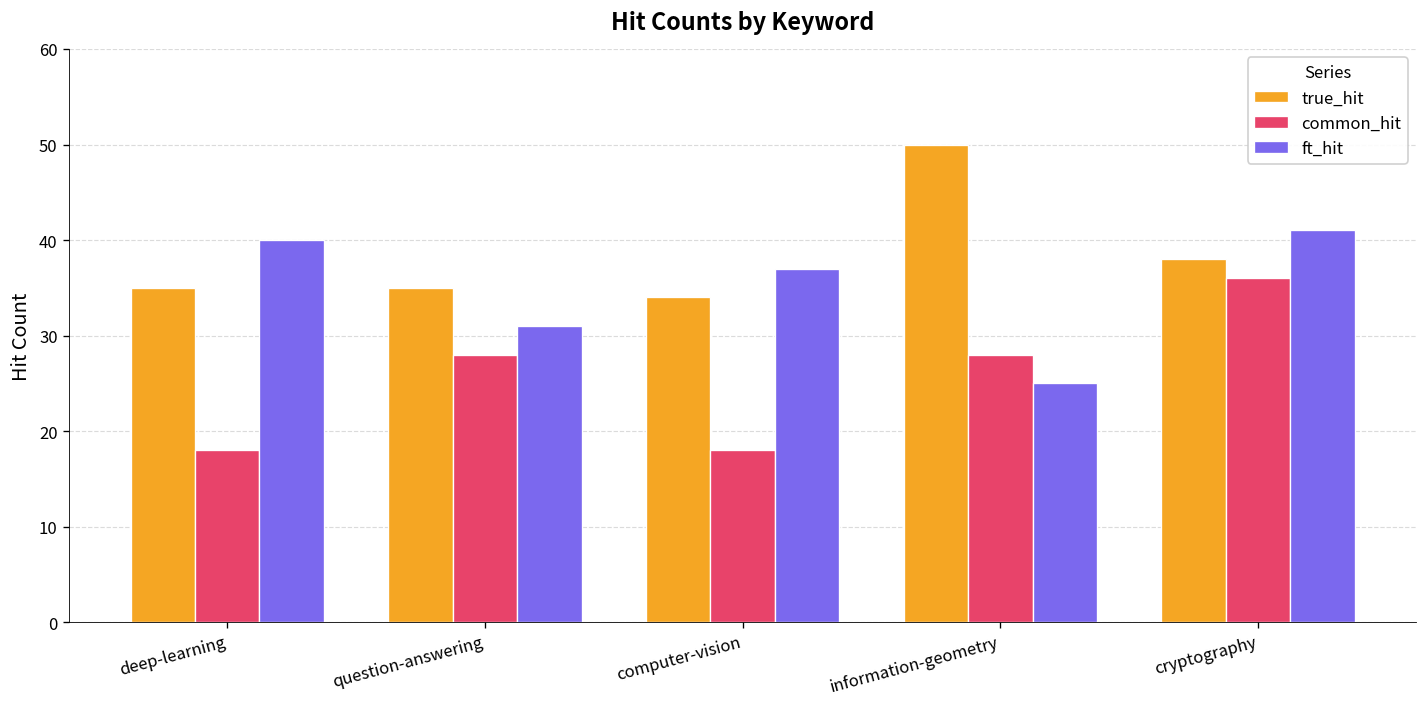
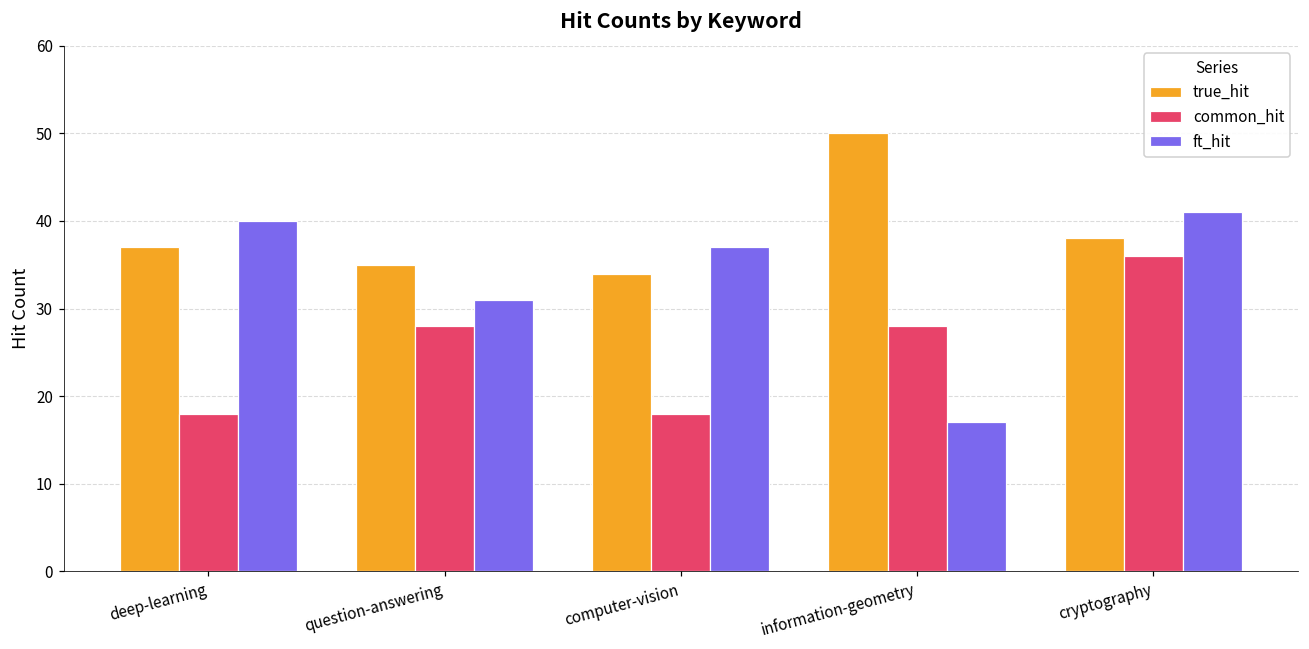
true_hit, deep-learning: 35 -> 37
ft_hit, information-geometry: 25 -> 17
